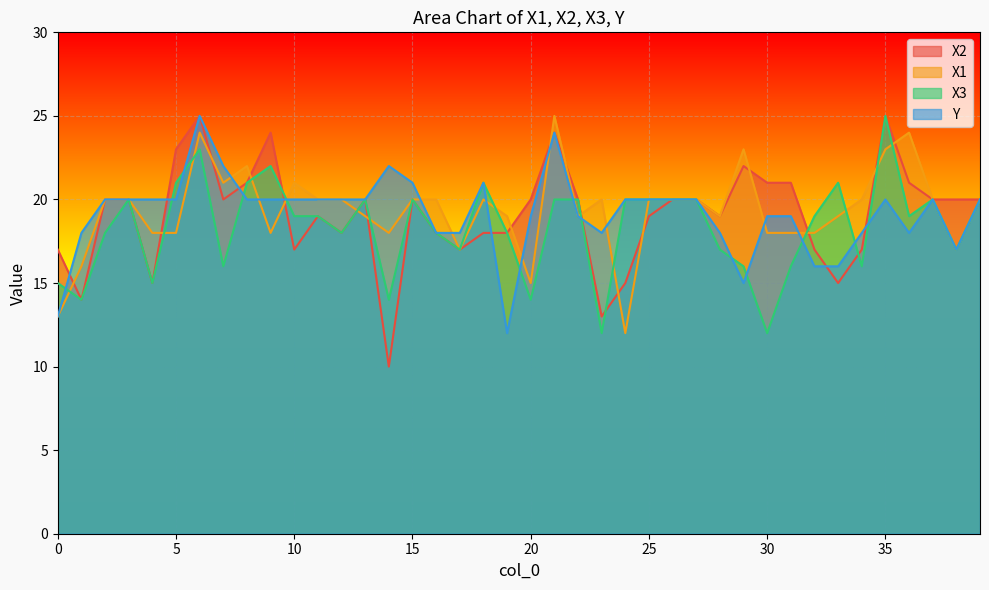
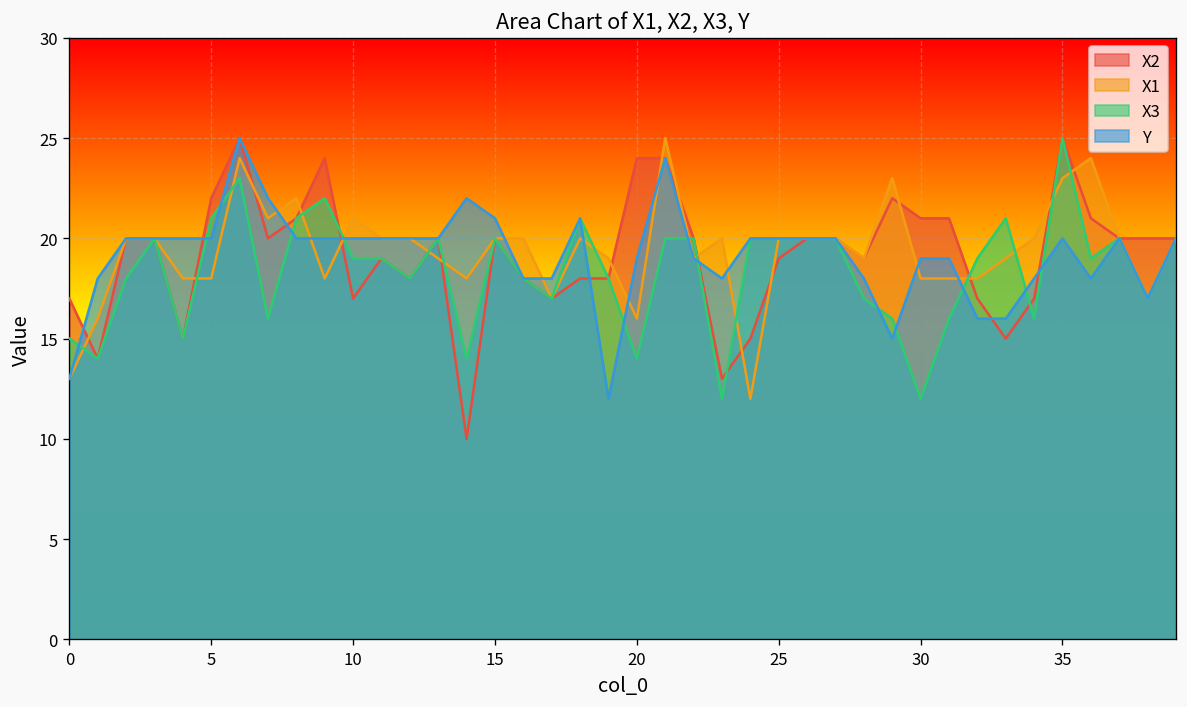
X2, 5: 23 -> 22
X2, 20: 20 -> 24
X1, 20: 15 -> 16
